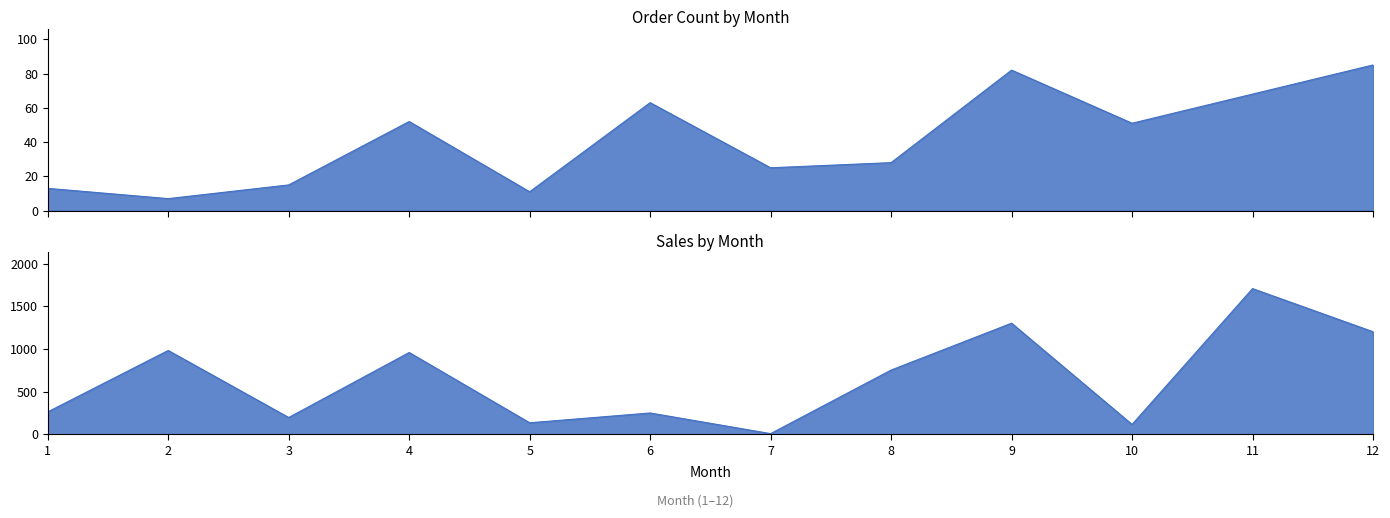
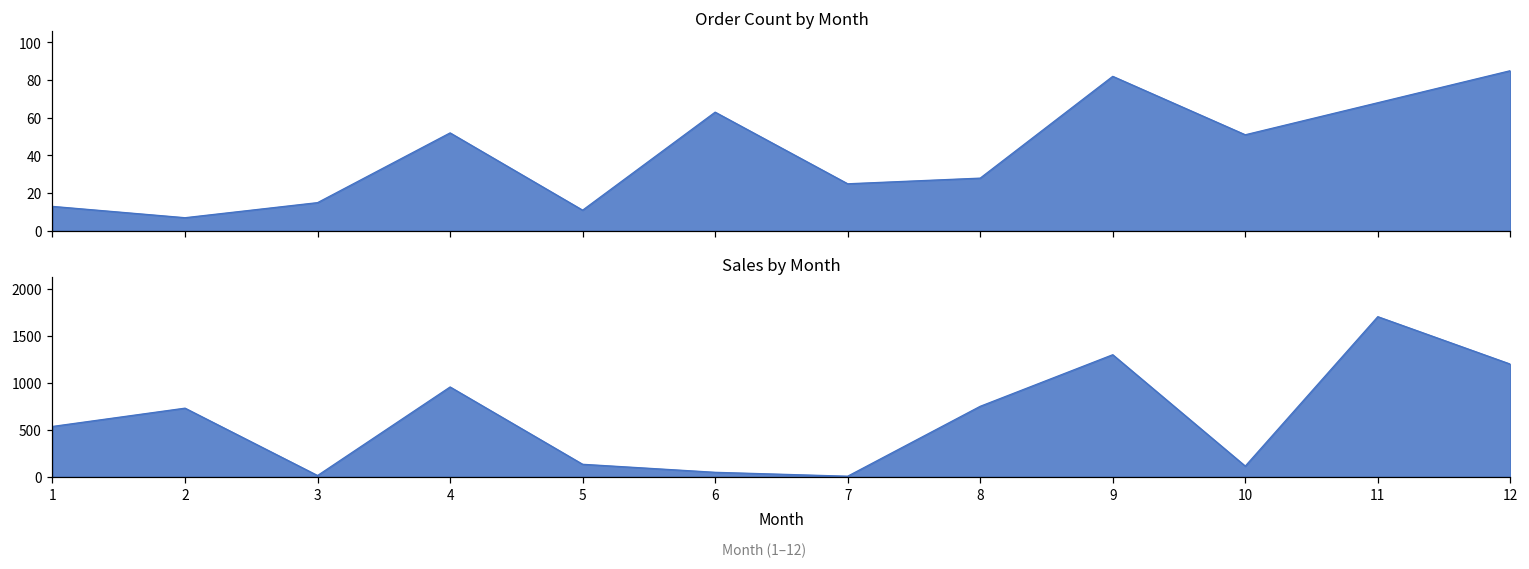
Sales by Month, 1: 300 -> 500
Sales by Month, 2: 1000 -> 700
Sales by Month, 3: 200 -> 0
Sales by Month, 6: 200 -> 0
